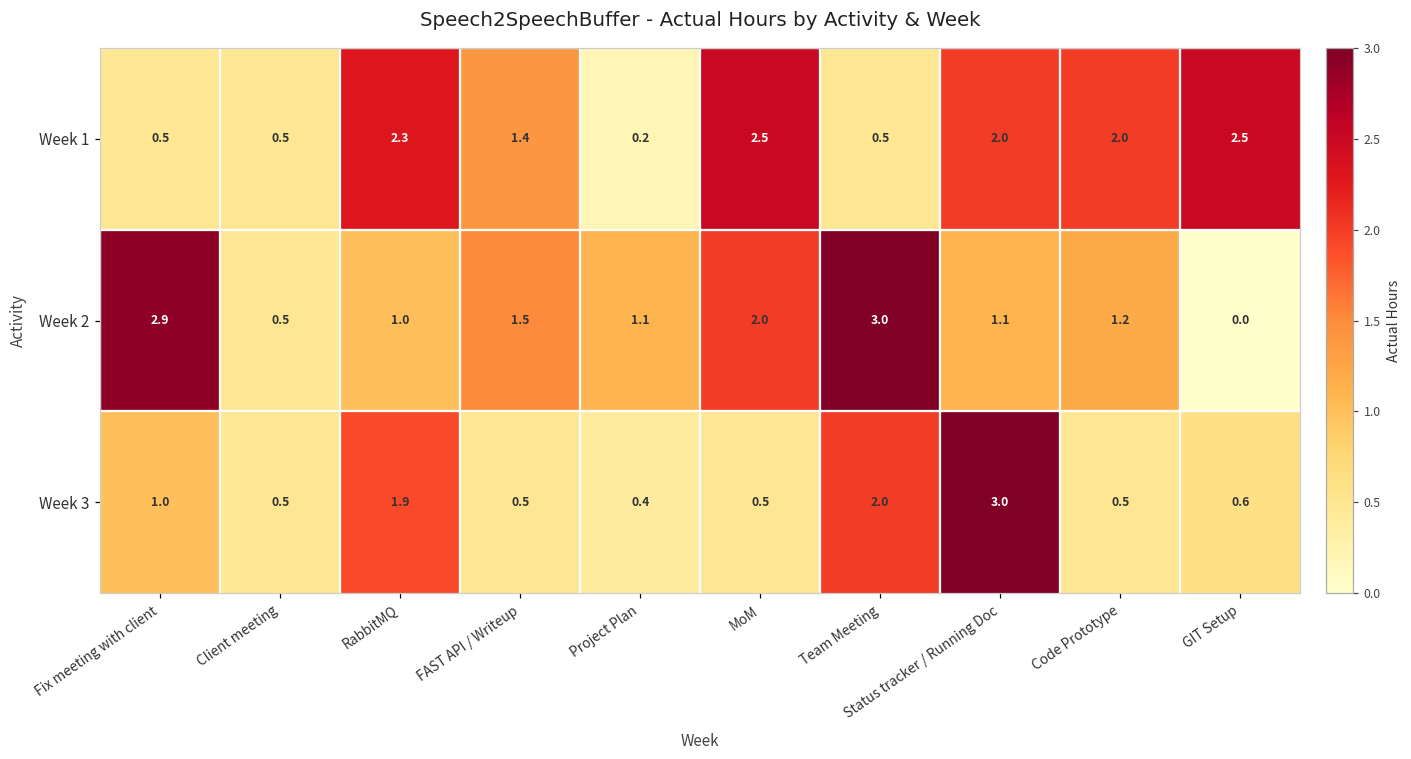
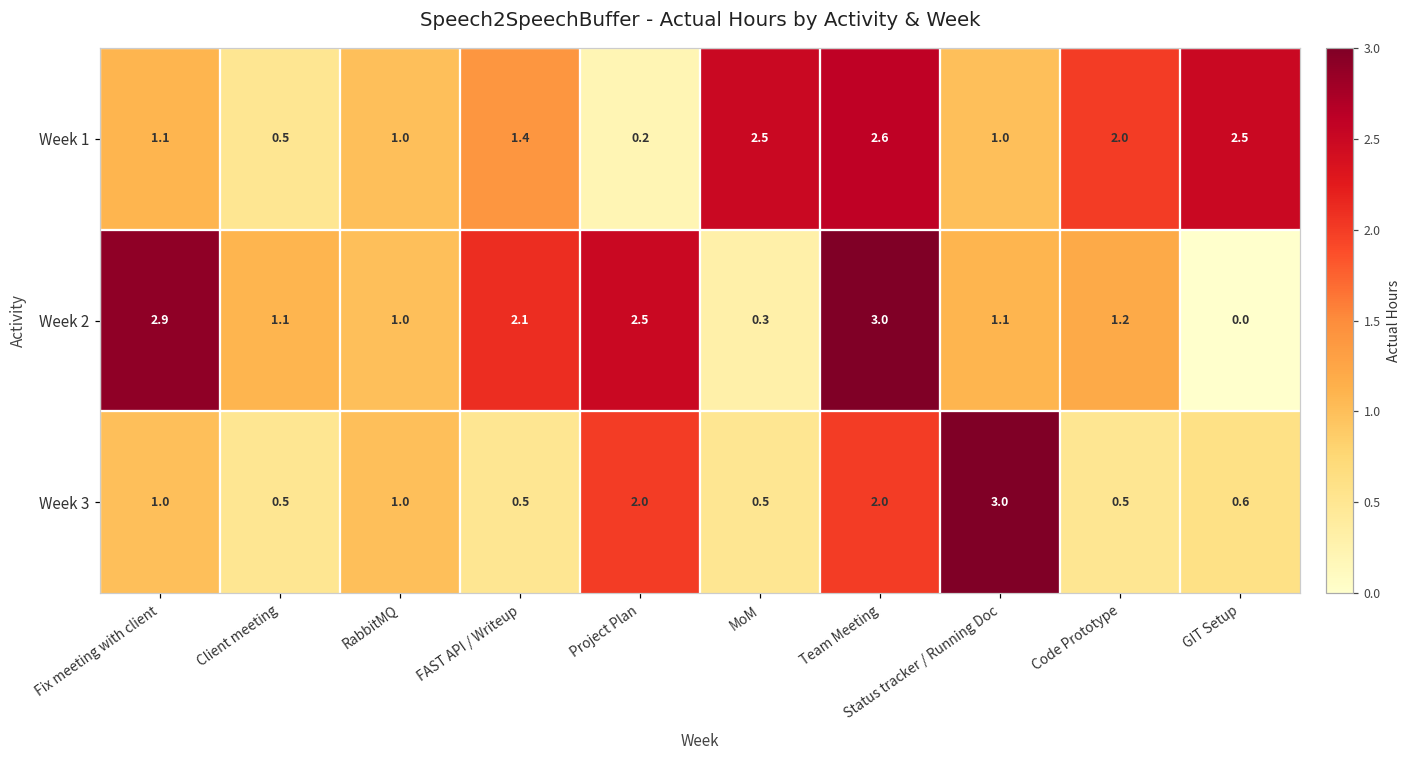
Week 1, Fix meeting with client: 0.5 -> 1.1
Week 1, RabbitMQ: 2.3 -> 1.0
Week 1, Team Meeting: 0.5 -> 2.6
Week 1, Status tracker / Running Doc: 2.0 -> 1.0
Week 2, Client meeting: 0.5 -> 1.1
Week 2, FAST API / Writeup: 1.5 -> 2.1
Week 2, Project Plan: 1.1 -> 2.5
Week 2, MoM: 2.0 -> 0.3
Week 3, RabbitMQ: 1.9 -> 1.0
Week 3, Project Plan: 0.4 -> 2.0
